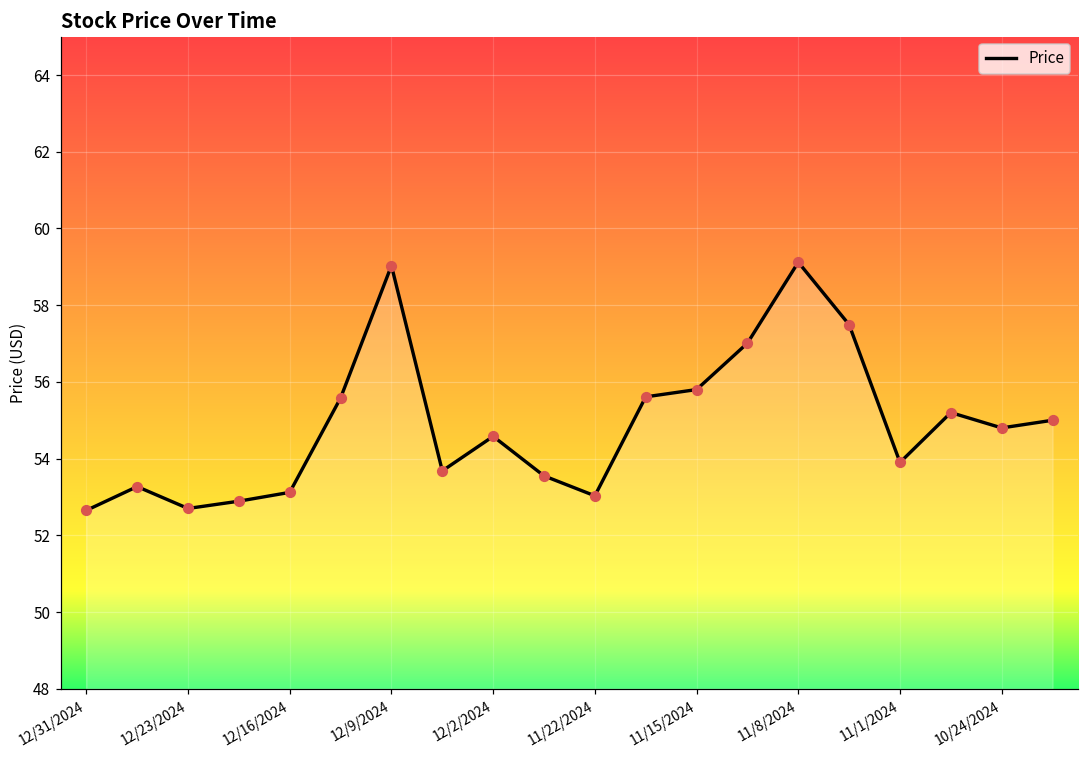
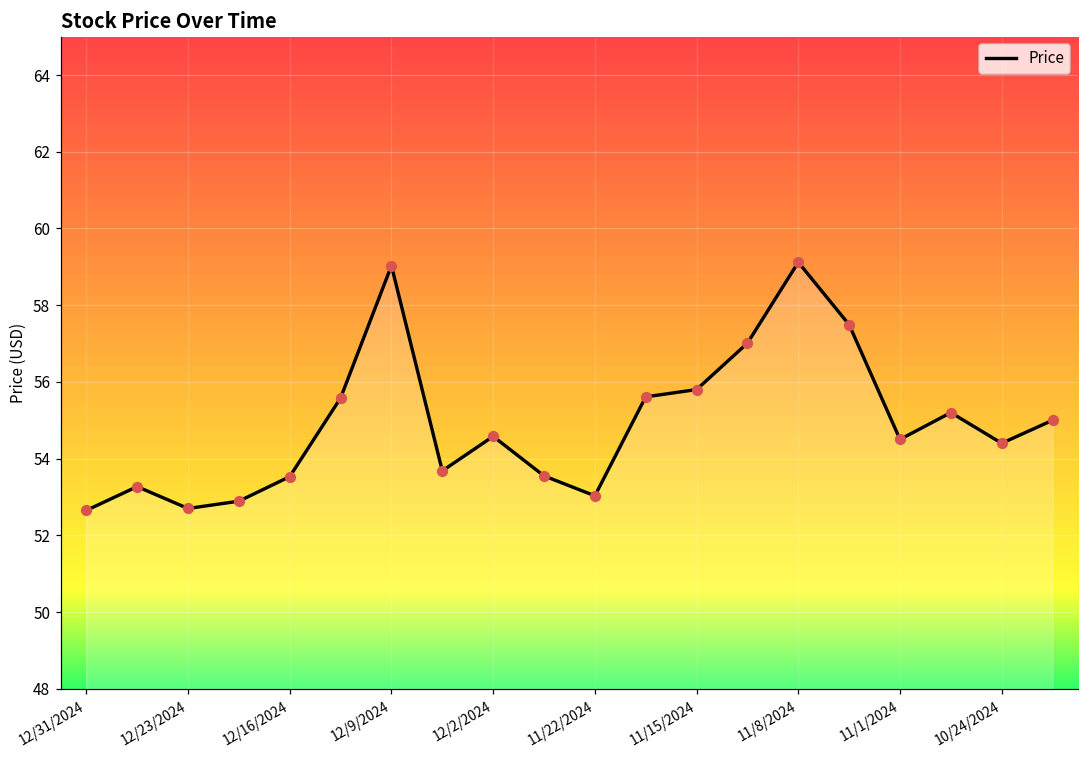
12/16/2024: 53.1 -> 53.5
11/1/2024: 53.9 -> 54.5
10/24/2024: 54.8 -> 54.4
